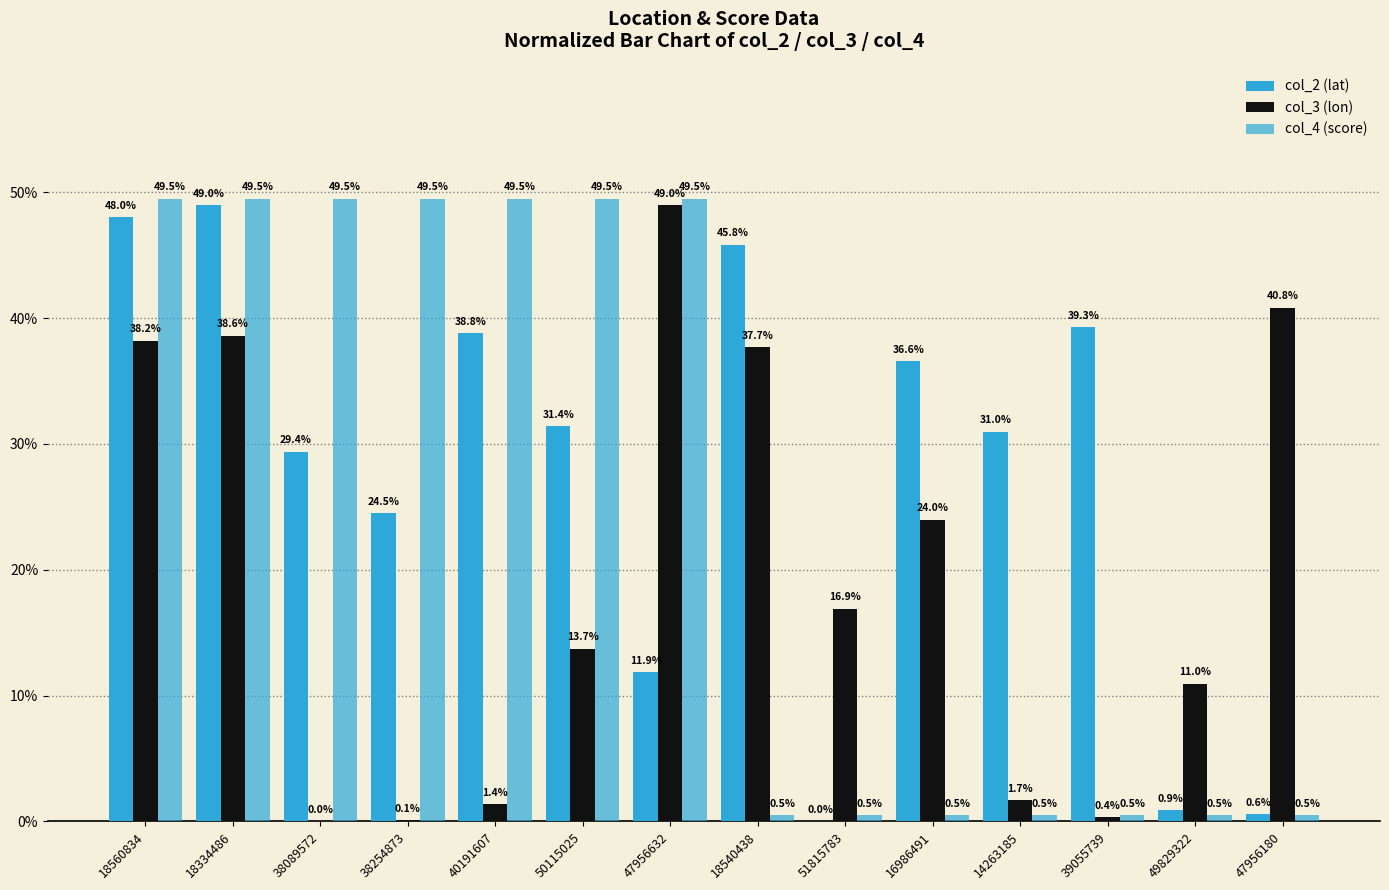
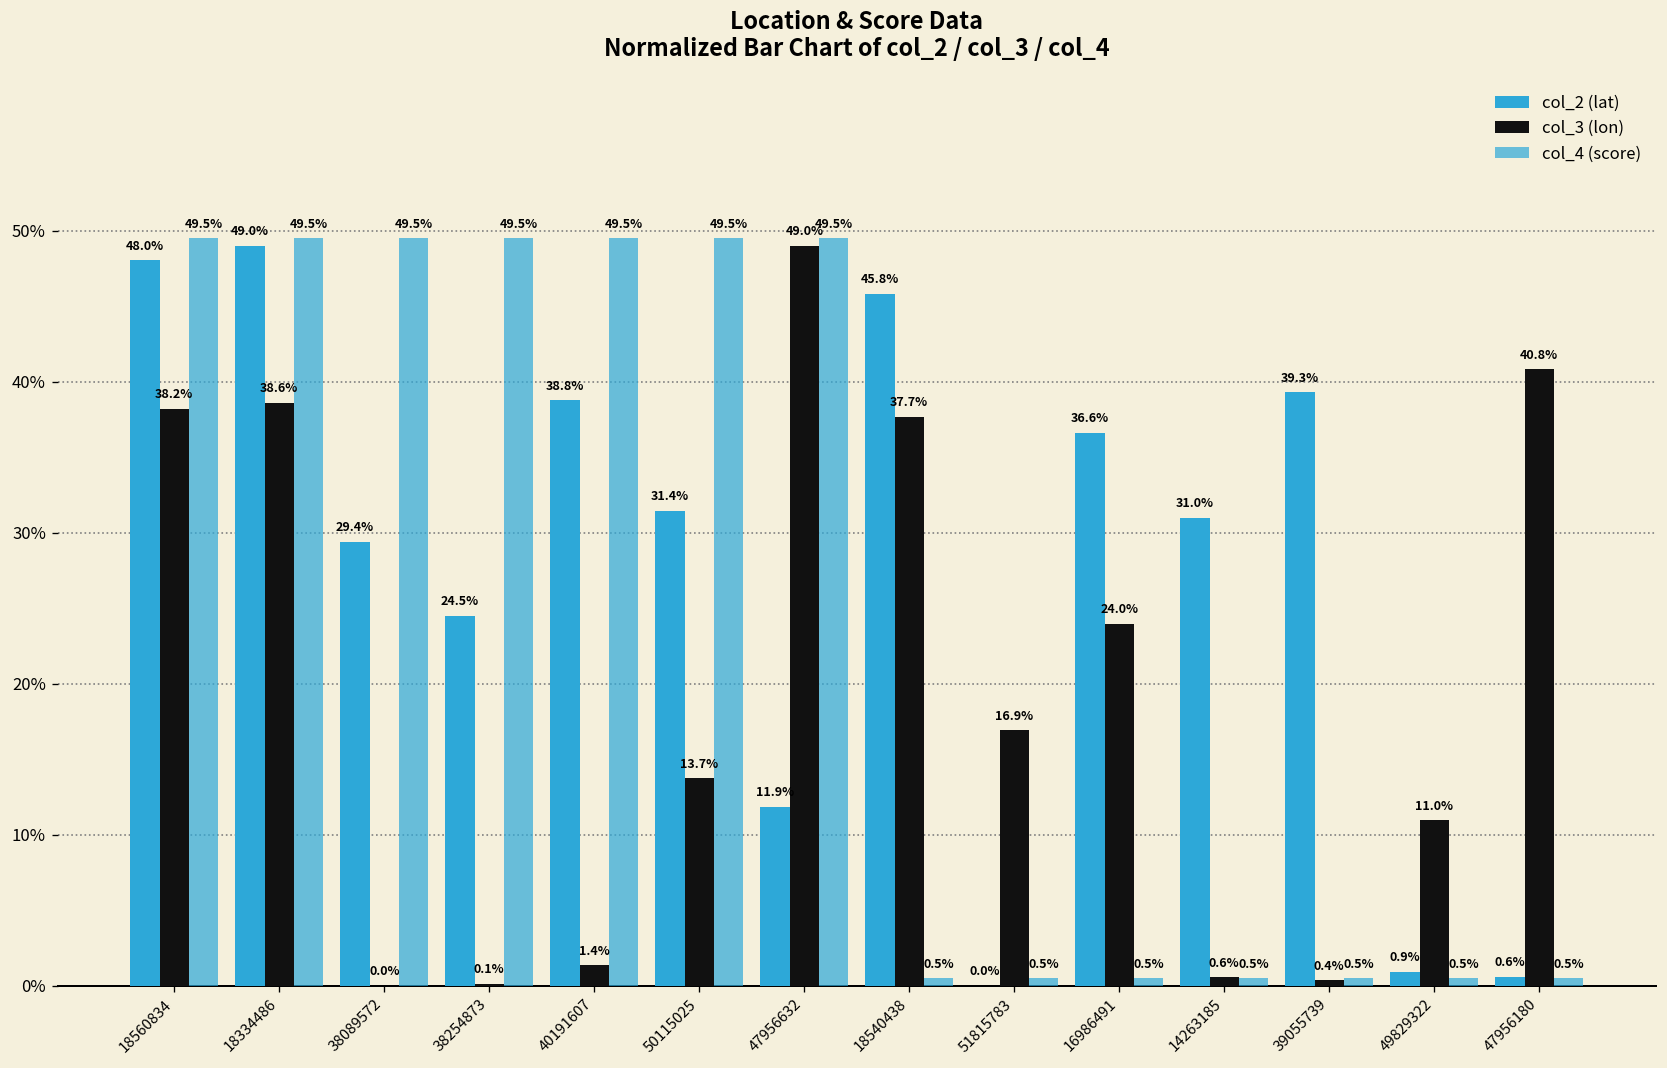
col_3 (lon), 14263185: 1.7% -> 0.6%
